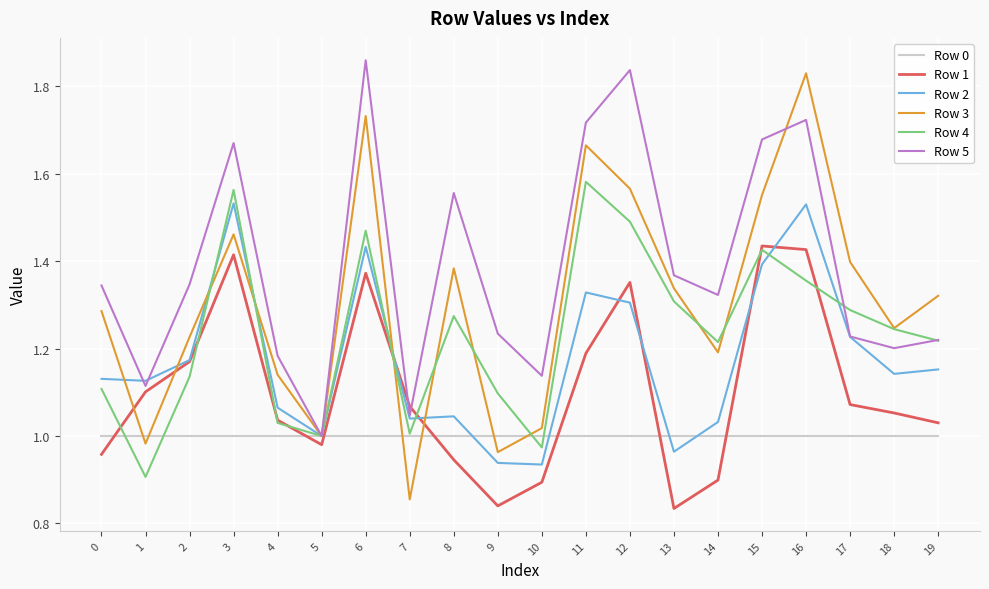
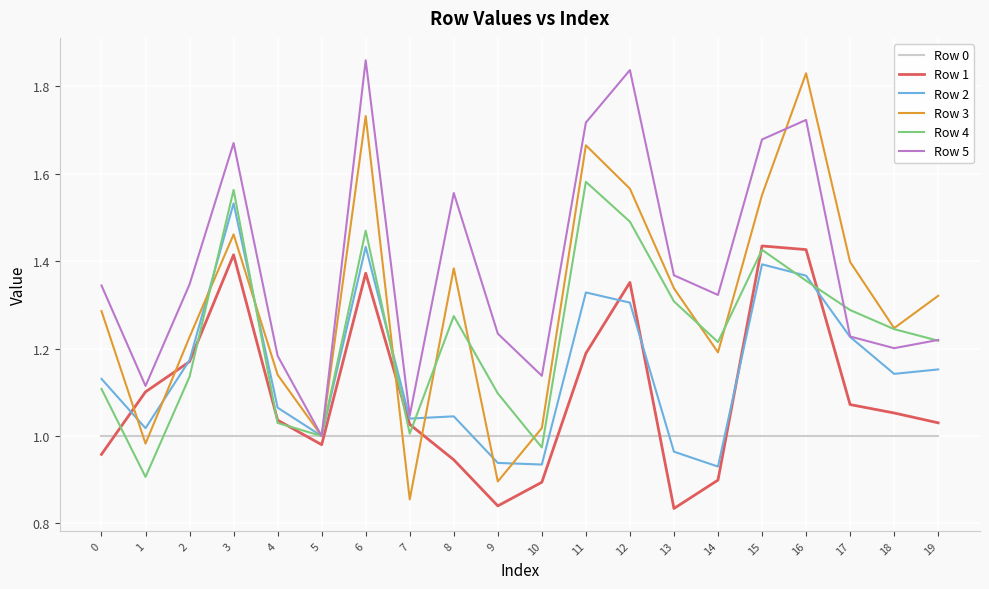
Row 2, 1: 1.13 -> 1.02
Row 1, 7: 1.07 -> 1.03
Row 3, 9: 0.96 -> 0.90
Row 2, 14: 1.03 -> 0.93
Row 2, 16: 1.53 -> 1.37
